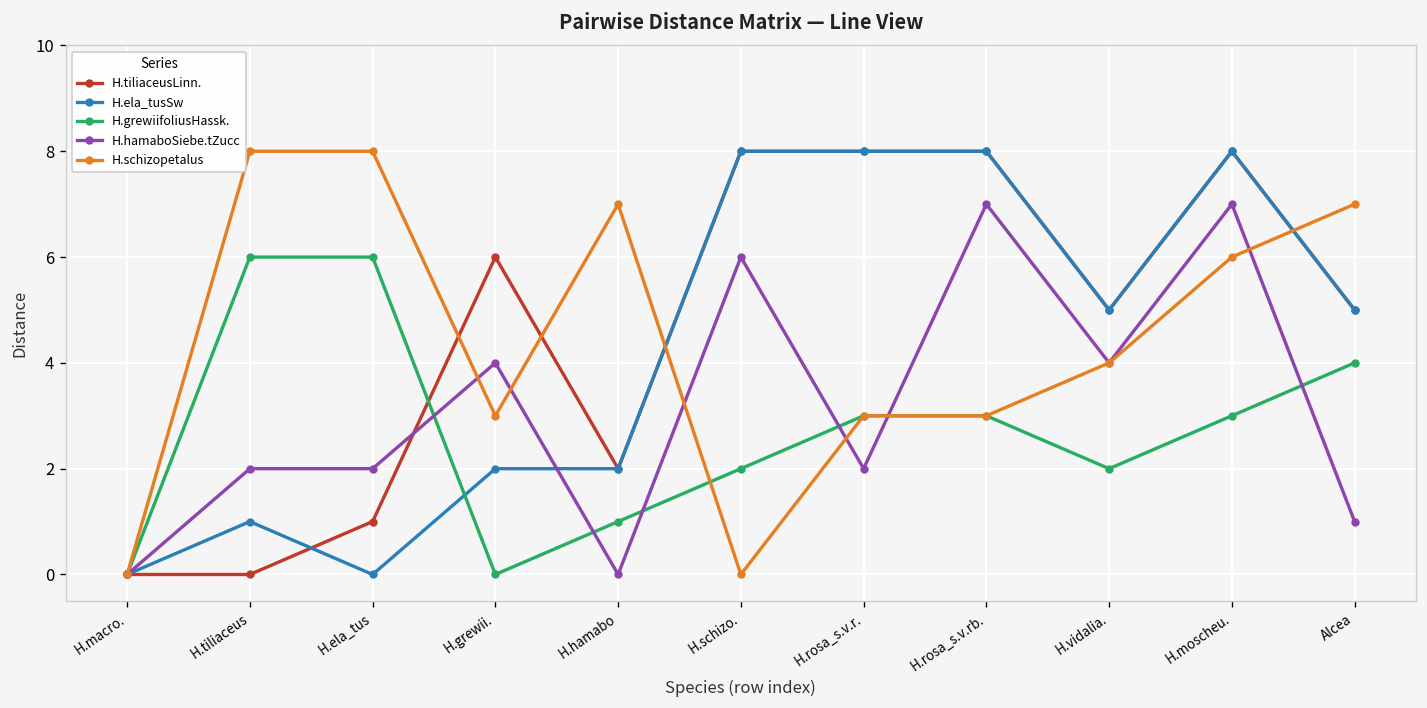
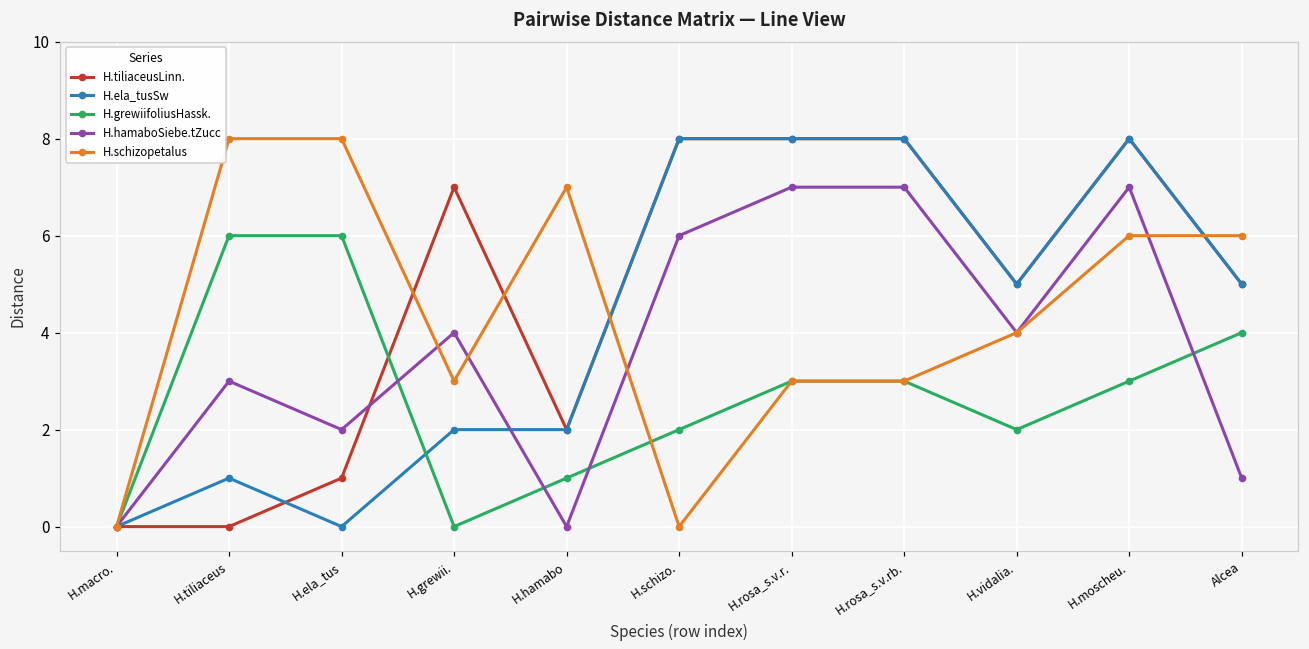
H.hamaboSiebe.tZucc, H.tiliaceus: 2 -> 3
H.tiliaceusLinn., H.grewii.: 6 -> 7
H.hamaboSiebe.tZucc, H.rosa_s.v.r.: 2 -> 7
H.schizopetalus, Alcea: 7 -> 6
